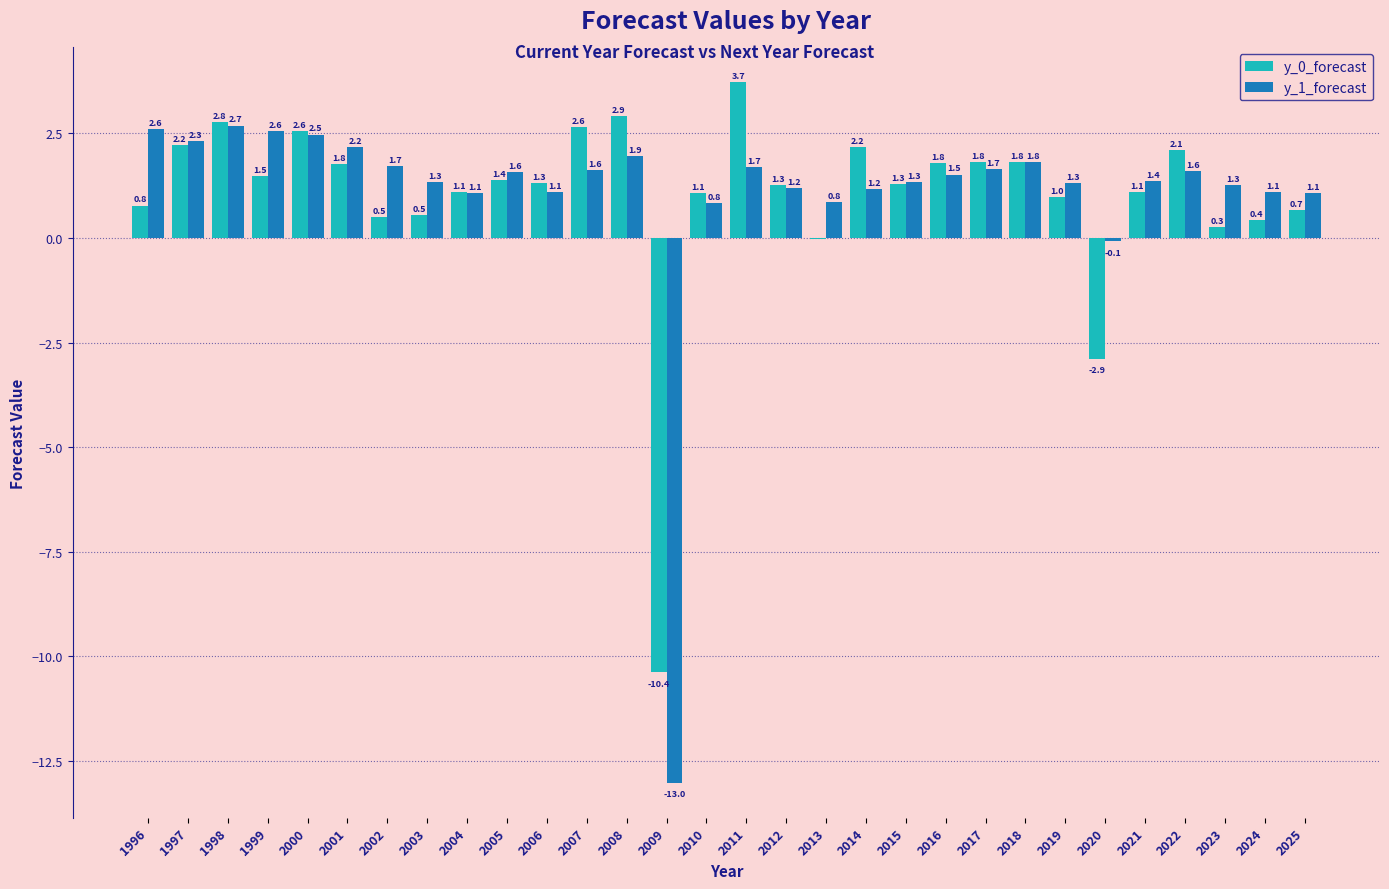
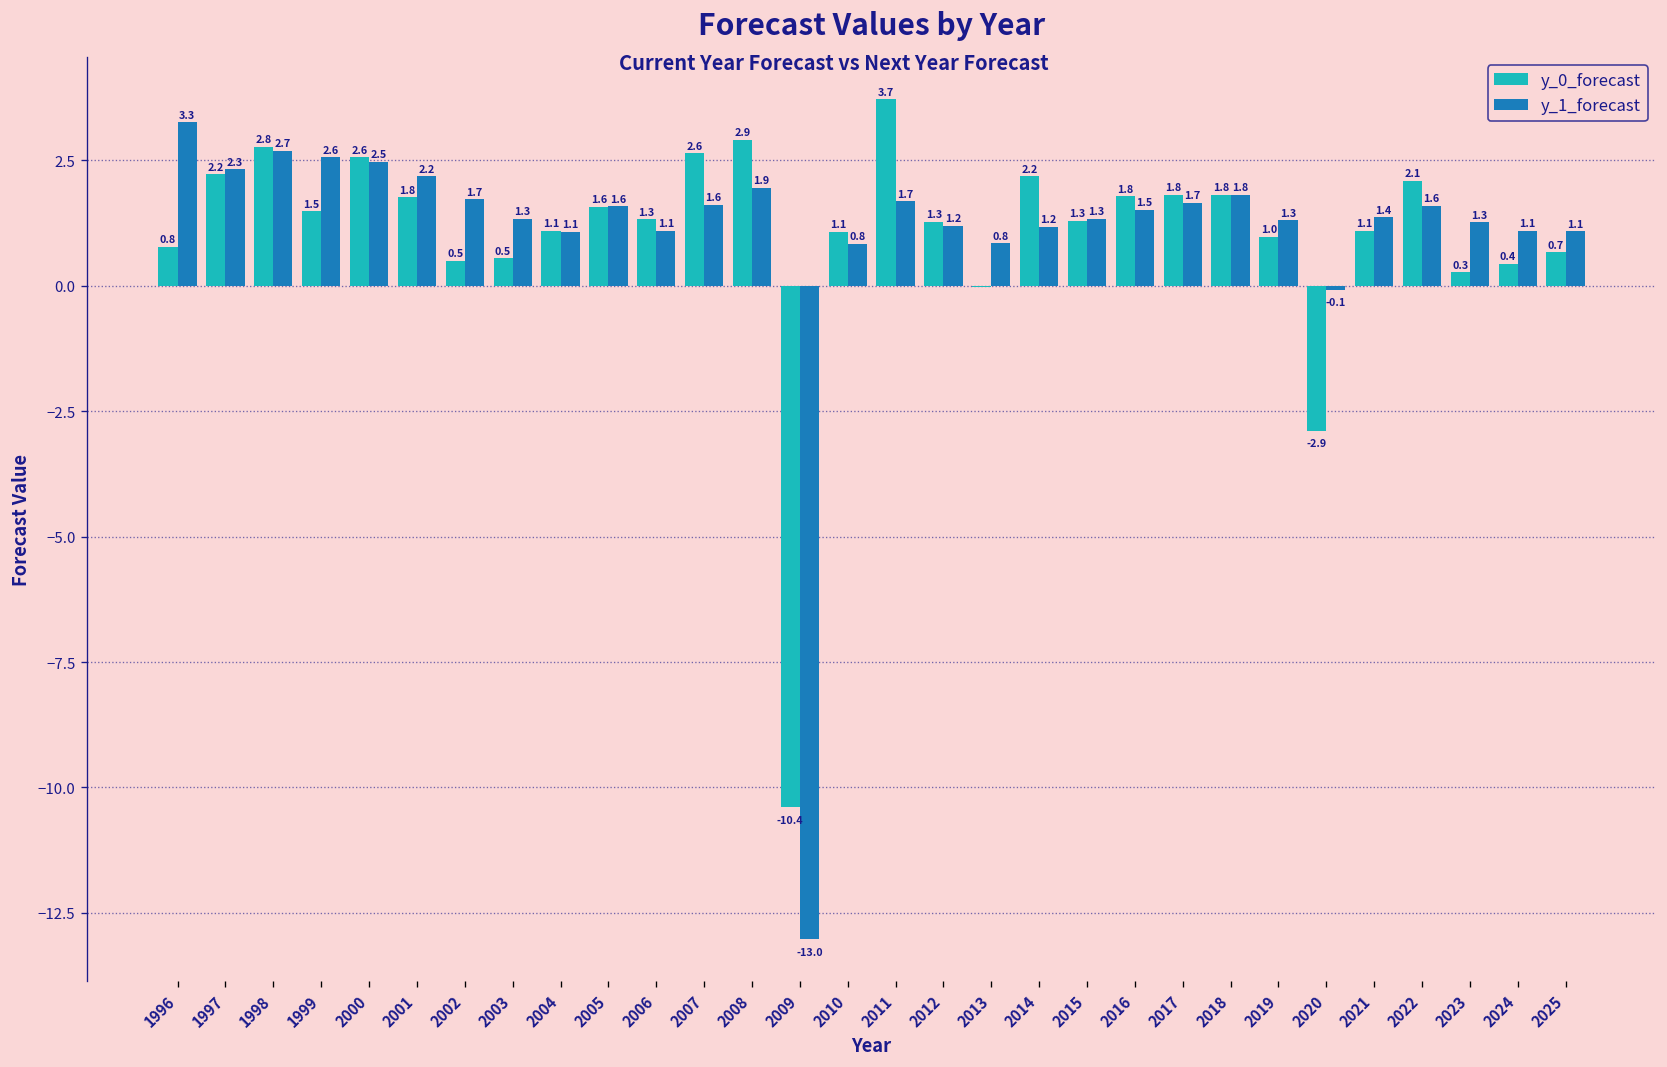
y_1_forecast, 1996: 2.6 -> 3.3
y_0_forecast, 2005: 1.4 -> 1.6
